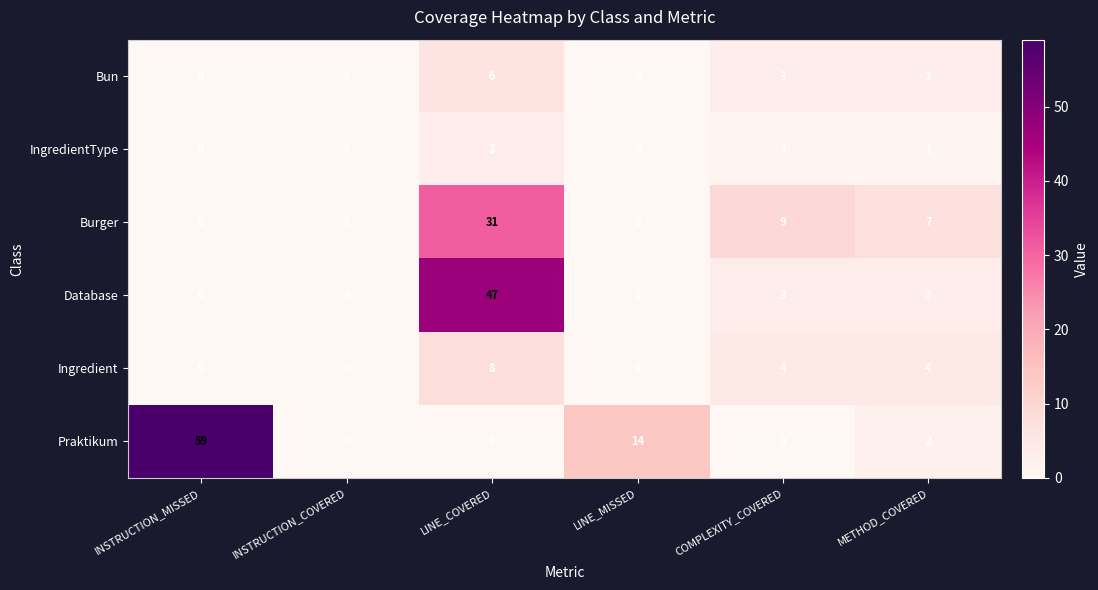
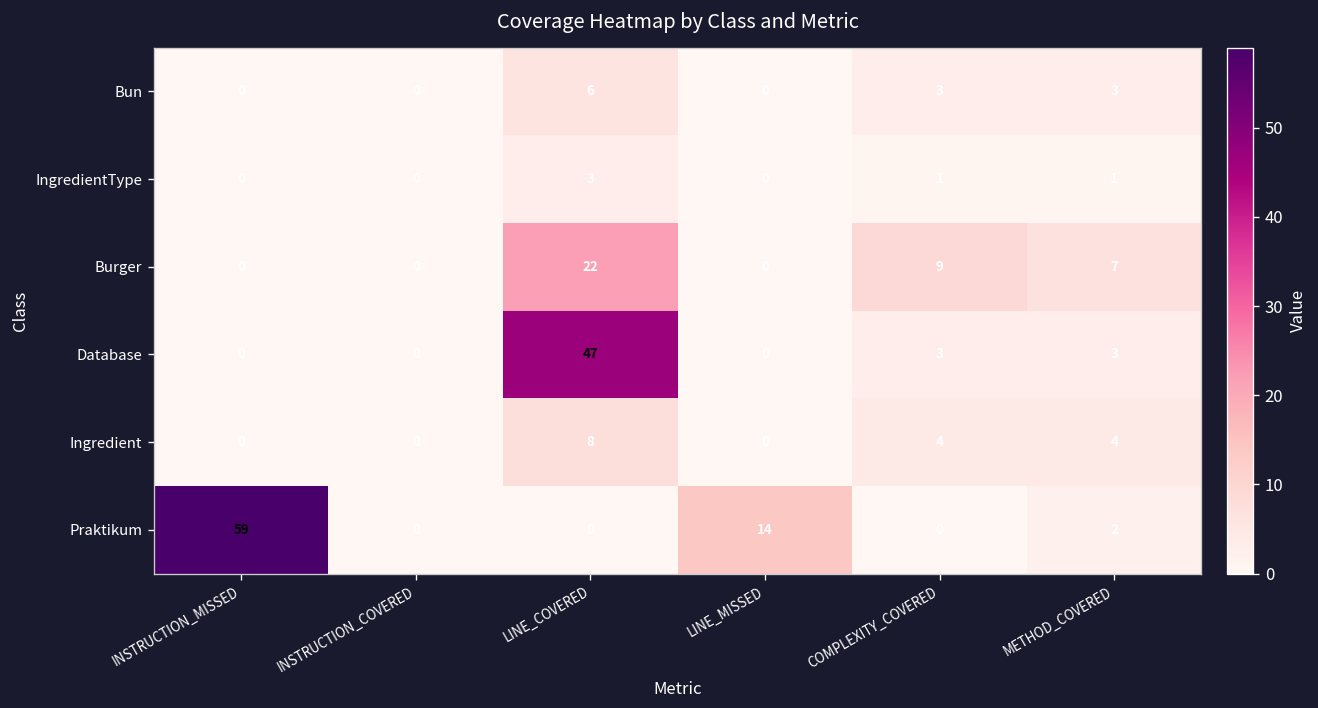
Burger, LINE_COVERED: 31 -> 22
